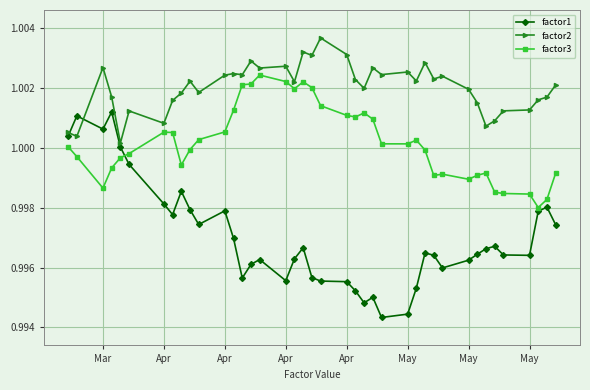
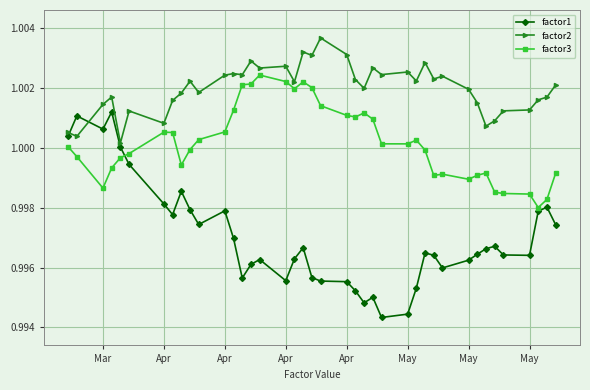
factor2, Mar: 1.0027 -> 1.0014
